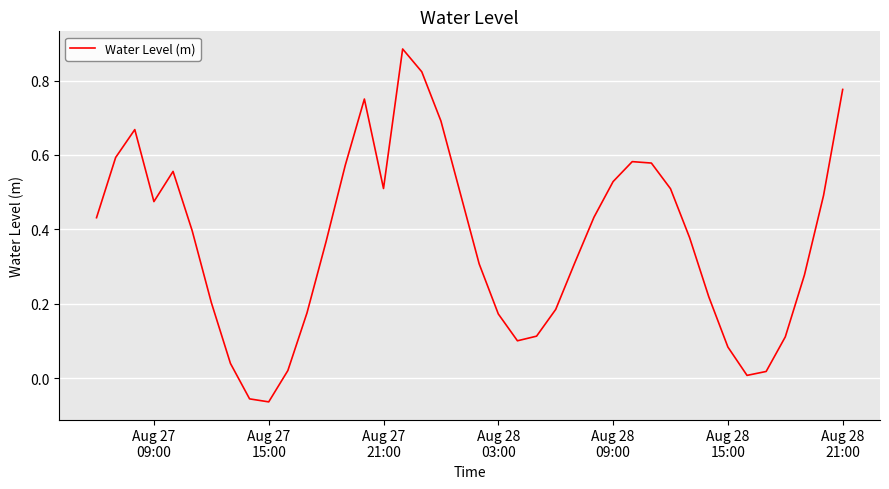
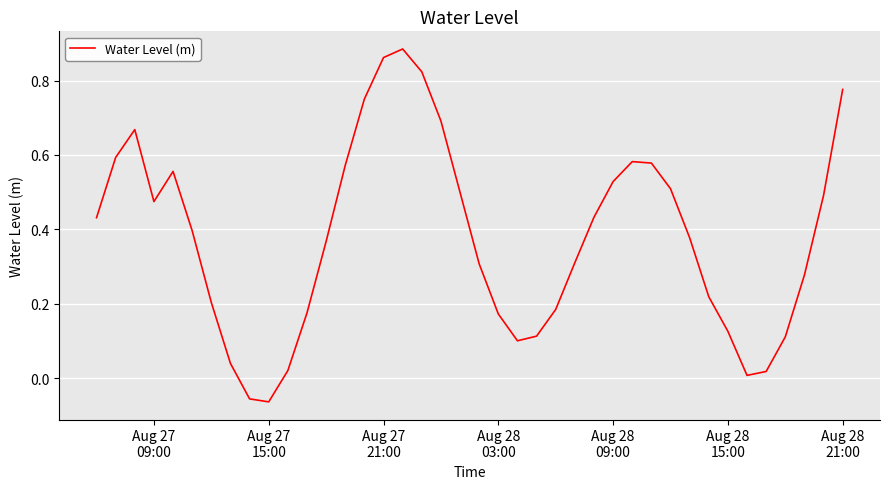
Aug 27 21:00: 0.51 -> 0.86
Aug 28 15:00: 0.08 -> 0.13
